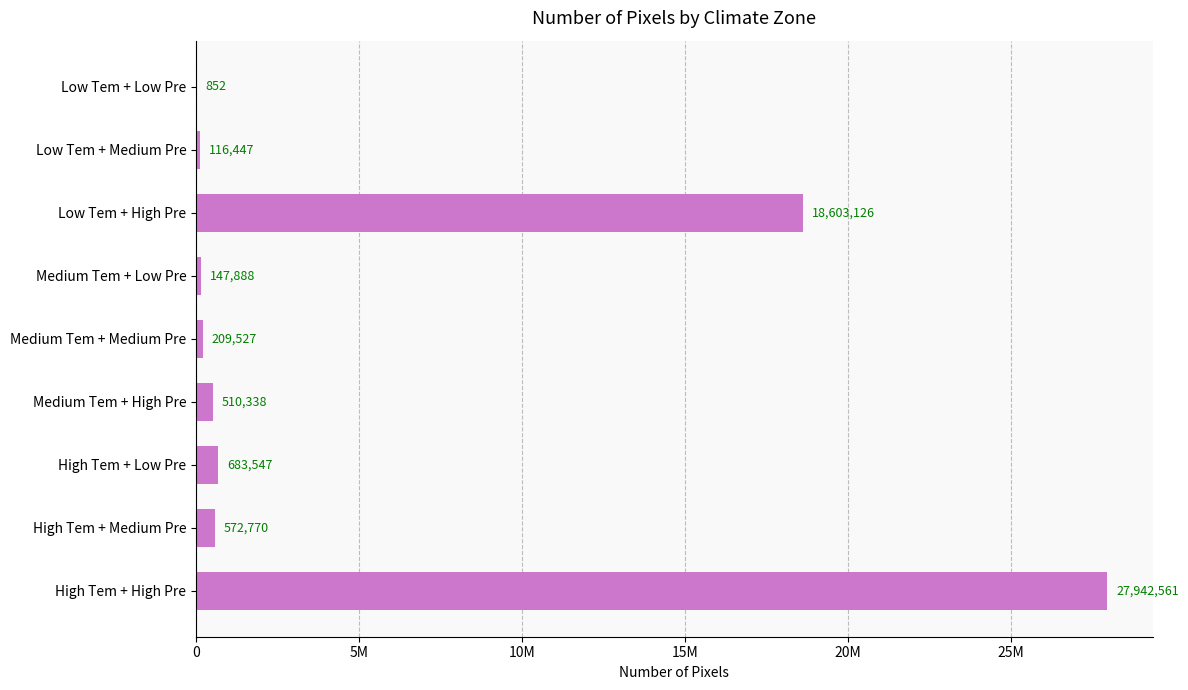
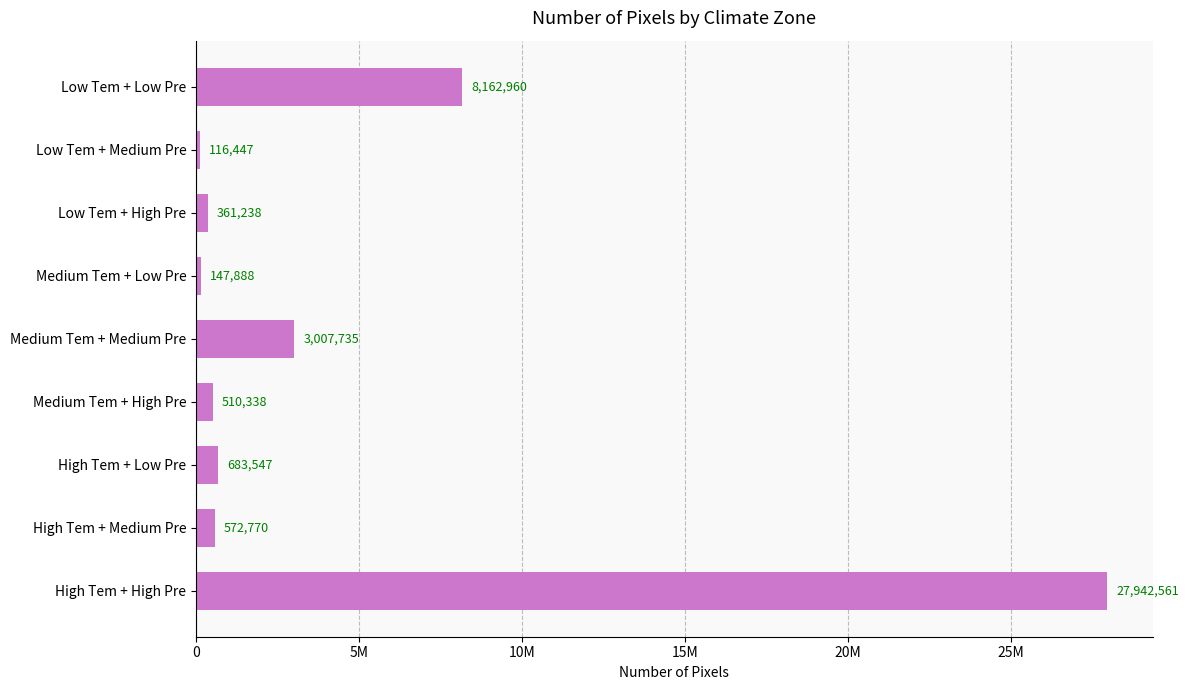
Low Tem + Low Pre: 852 -> 8,162,960
Low Tem + High Pre: 18,603,126 -> 361,238
Medium Tem + Medium Pre: 209,527 -> 3,007,735
